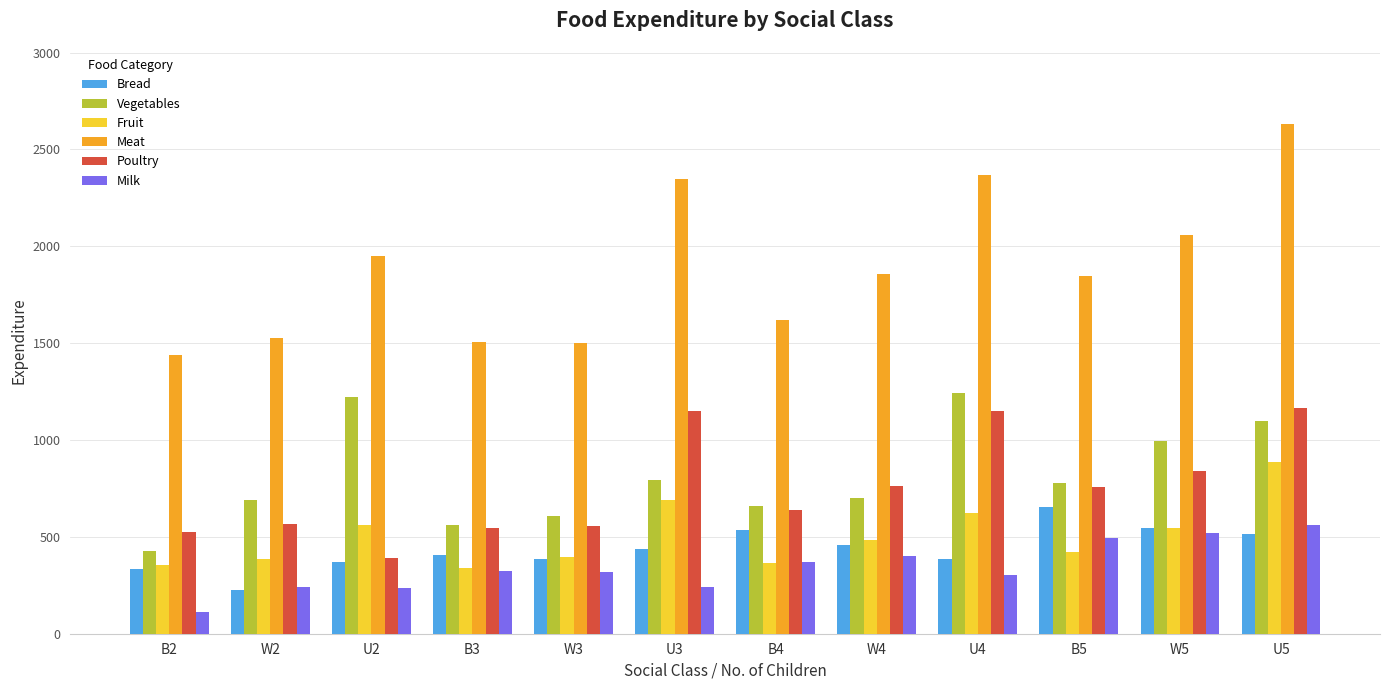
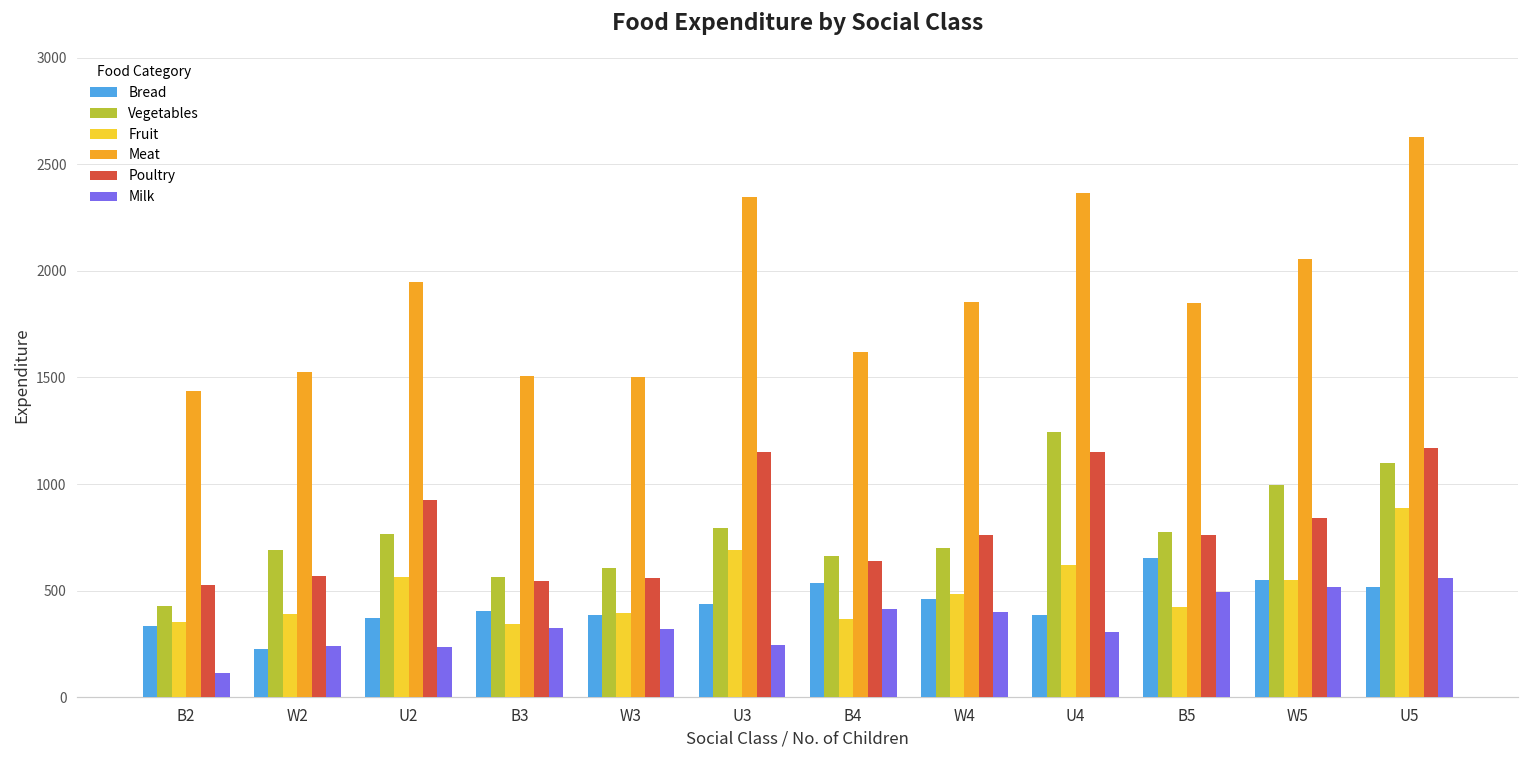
Vegetables, U2: 1220 -> 770
Poultry, U2: 390 -> 930
Milk, B4: 370 -> 410
